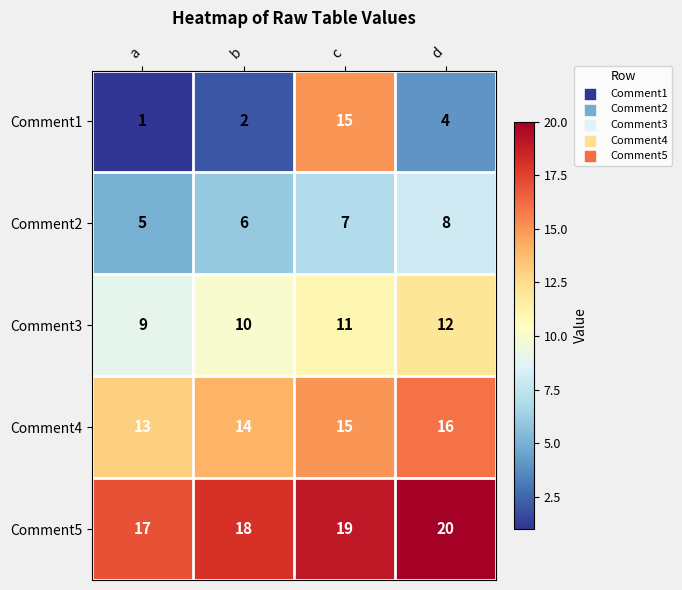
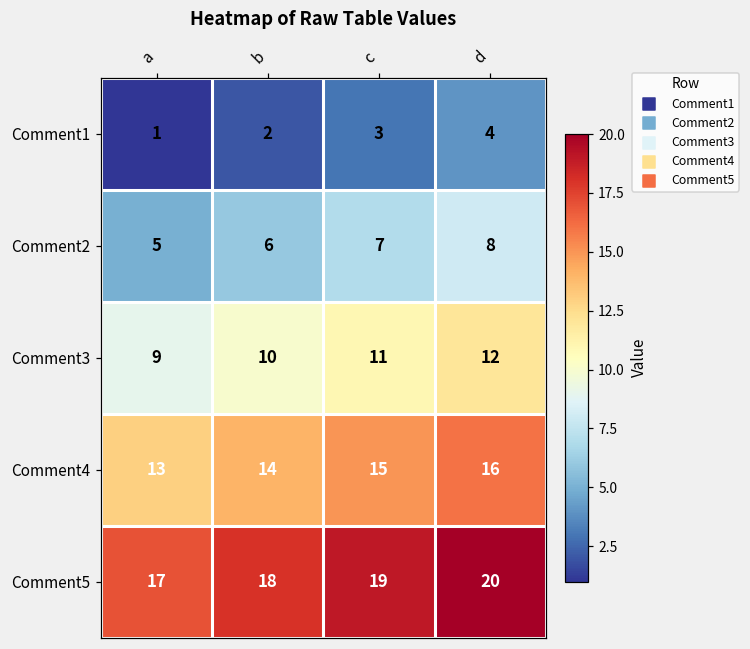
Comment1, c: 15 -> 3
